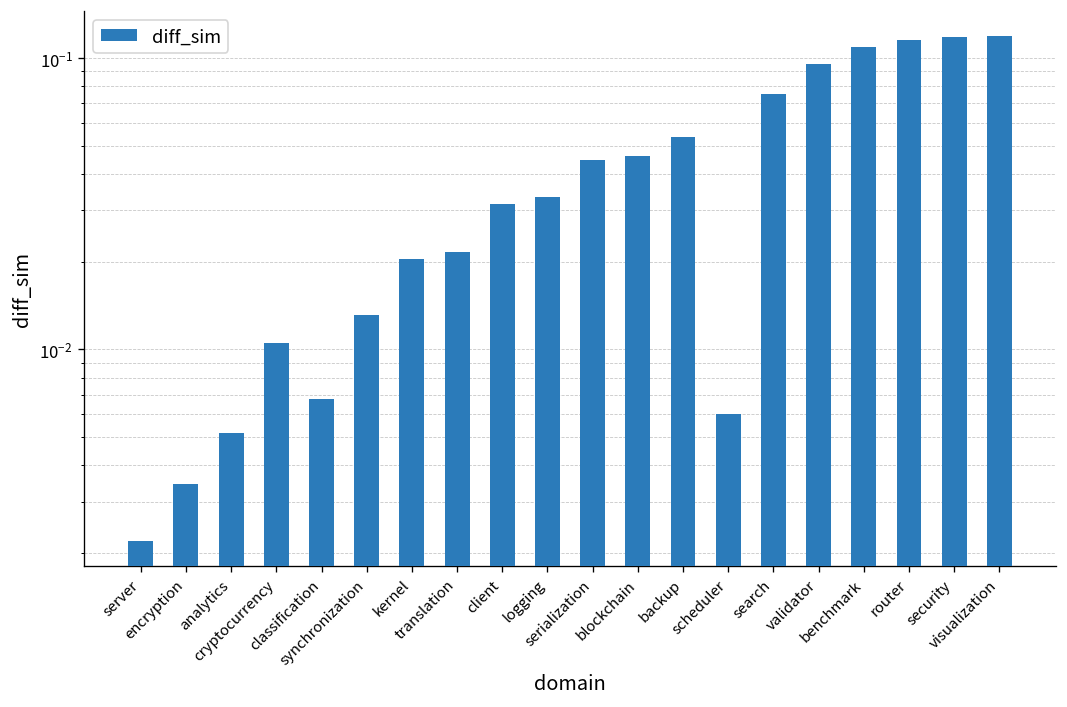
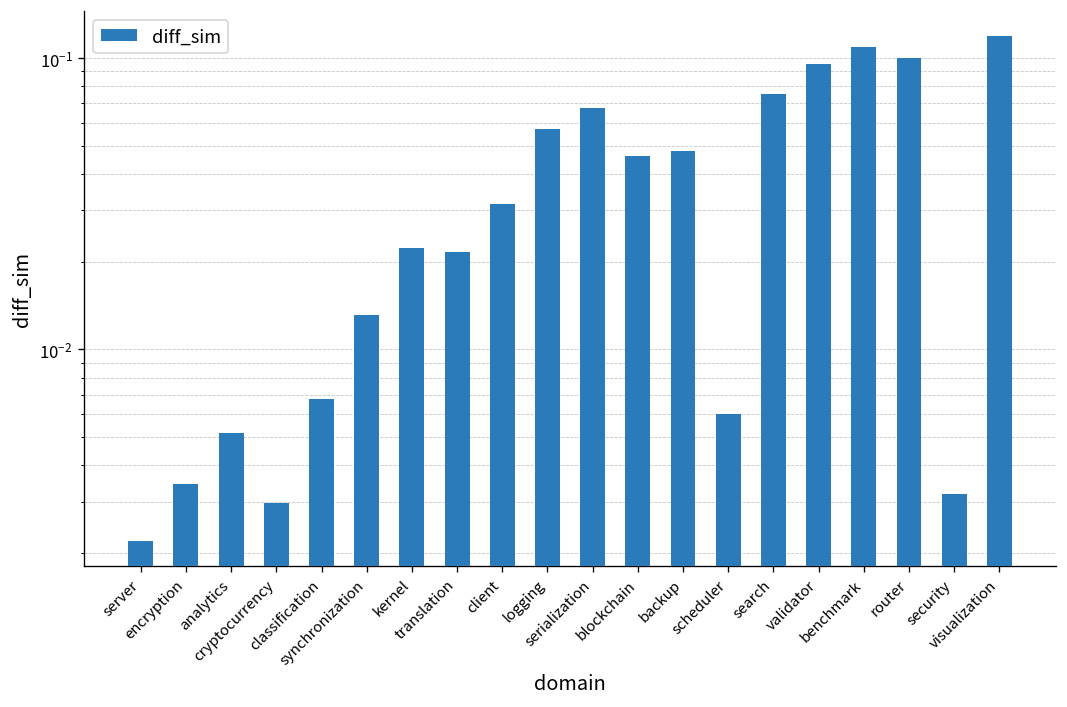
cryptocurrency: 0.0105 -> 0.0030
kernel: 0.020 -> 0.022
logging: 0.033 -> 0.057
serialization: 0.045 -> 0.067
backup: 0.054 -> 0.048
router: 0.12 -> 0.100
security: 0.12 -> 0.0032
